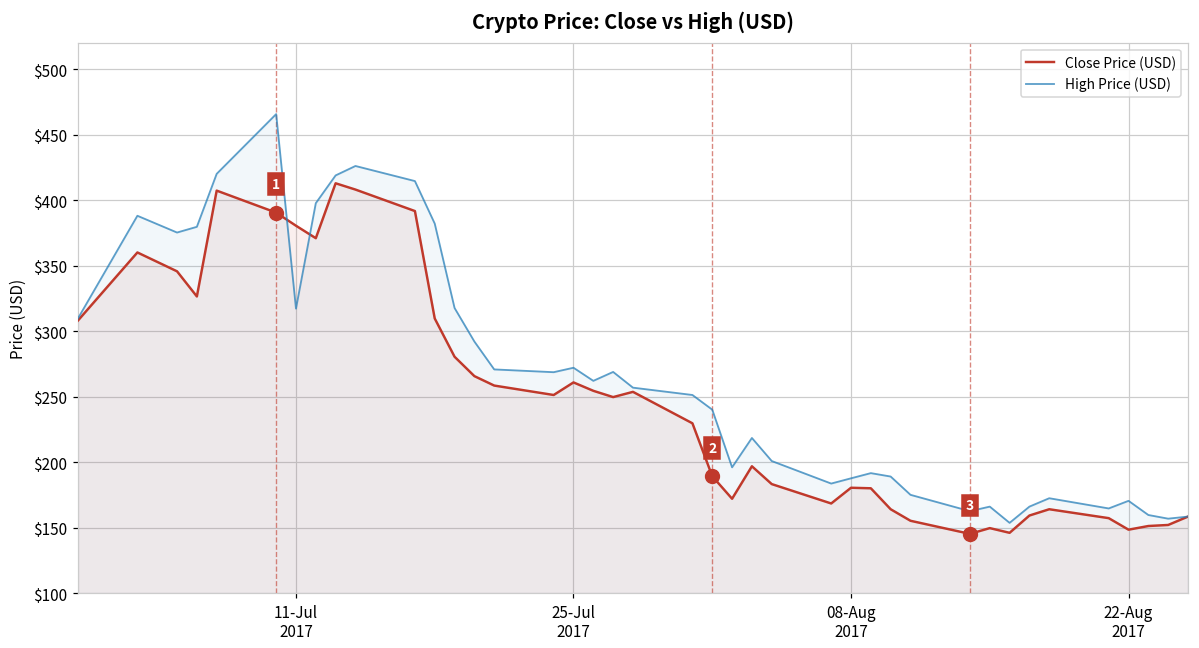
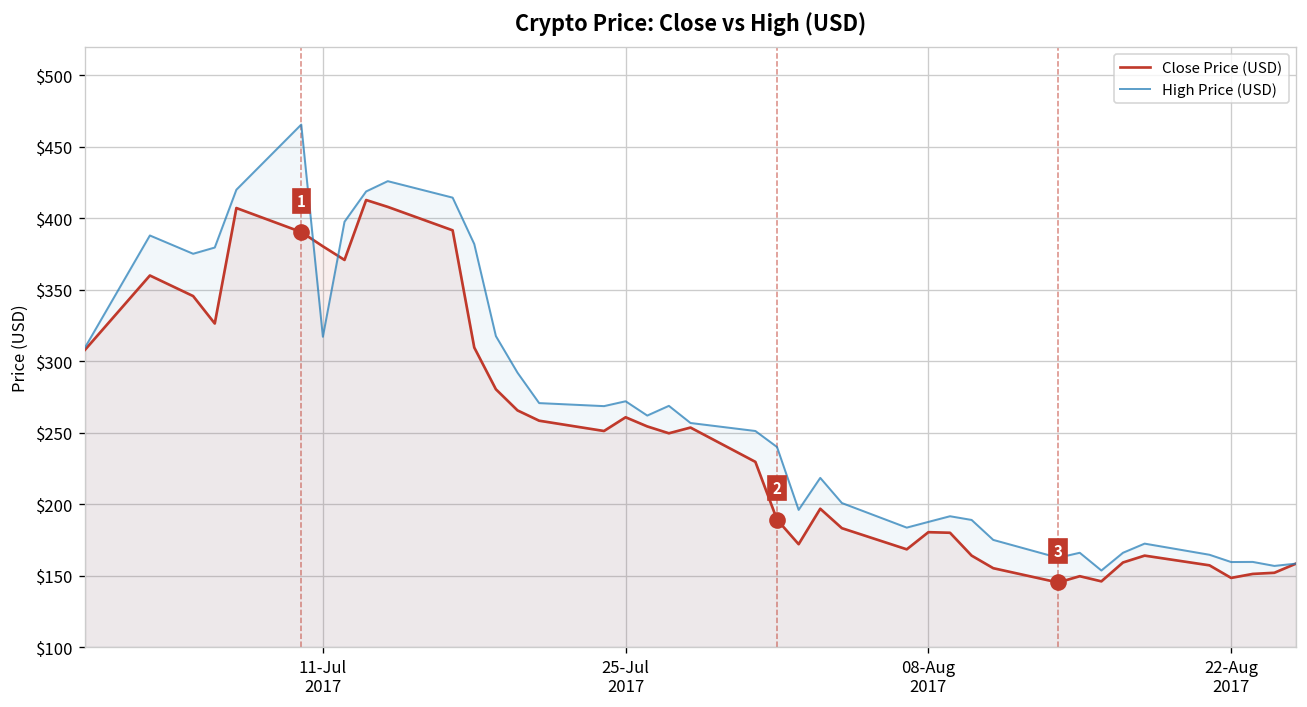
High Price (USD), 22-Aug 2017: $170 -> $160
